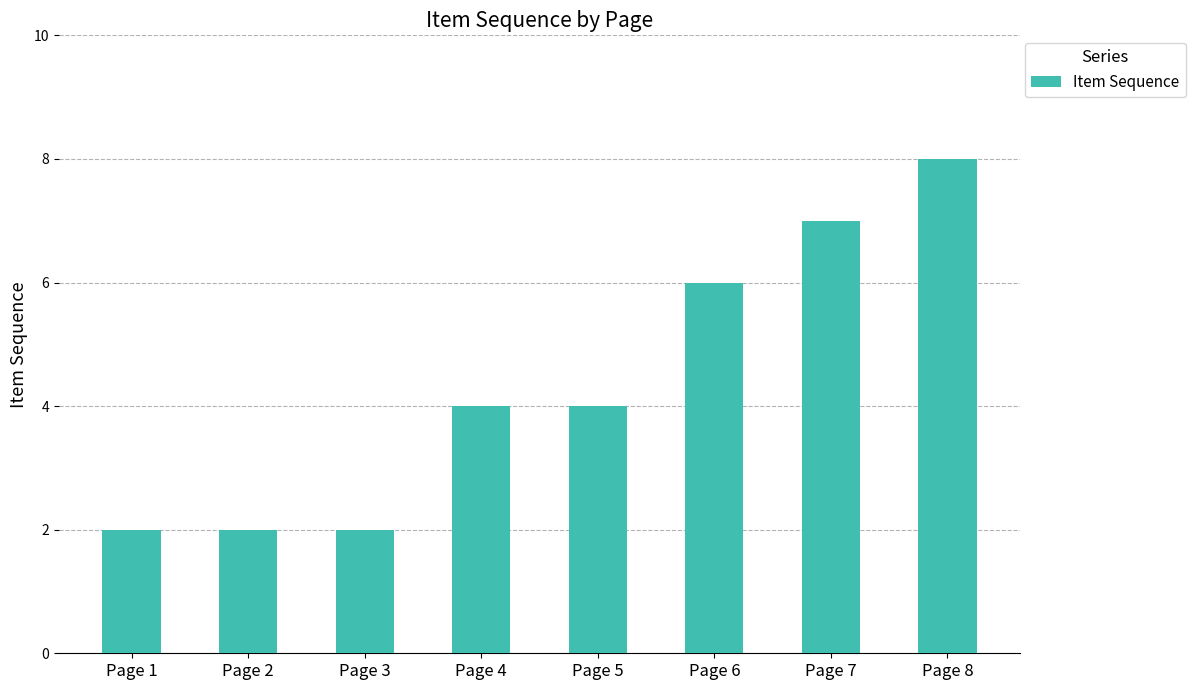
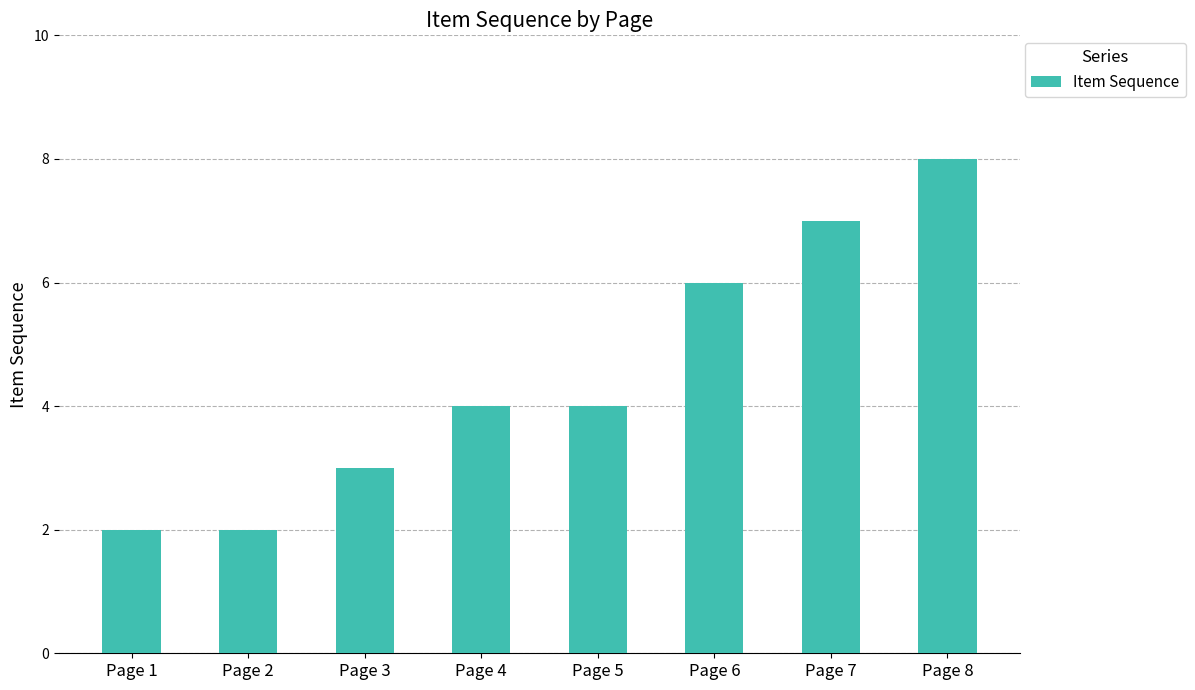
Page 3: 2 -> 3
